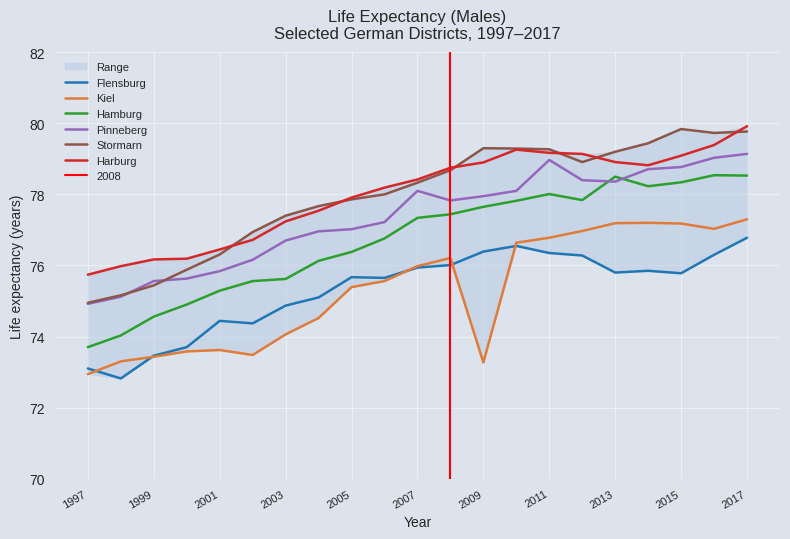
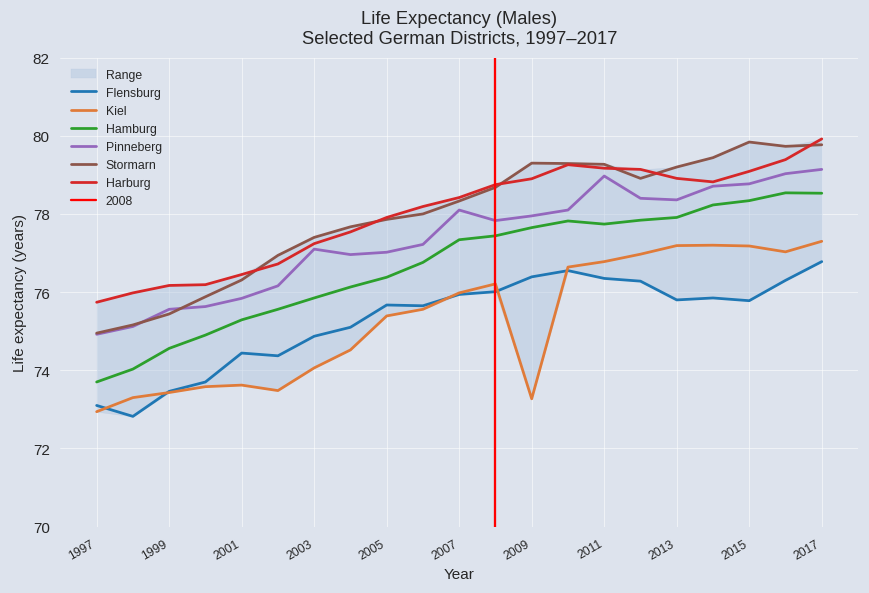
Hamburg, 2003: 75.6 -> 75.9
Pinneberg, 2003: 76.7 -> 77.1
Hamburg, 2011: 78.0 -> 77.7
Hamburg, 2013: 78.5 -> 77.9
